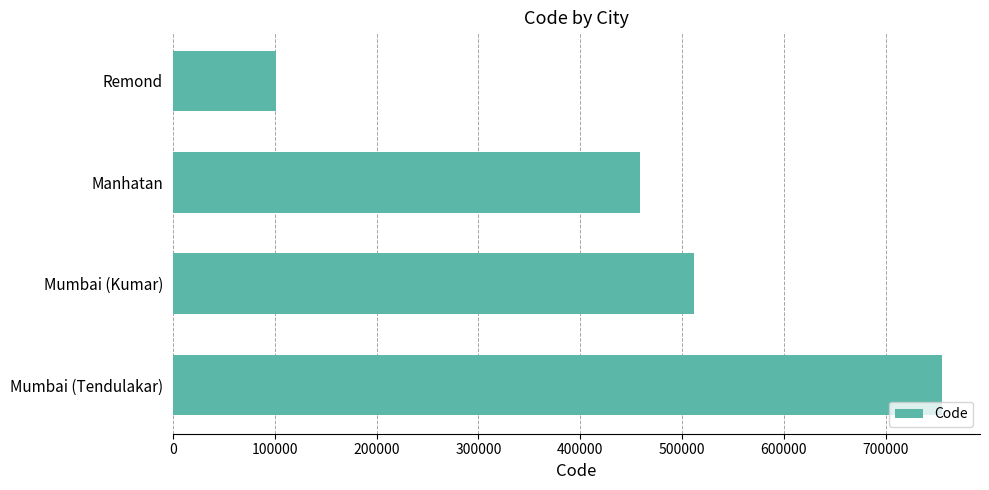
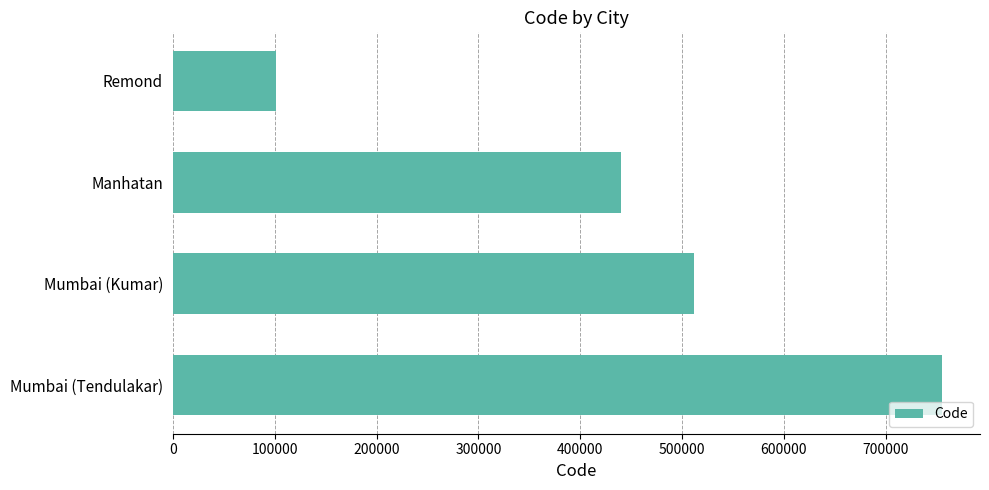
Manhatan: 459000 -> 440000
